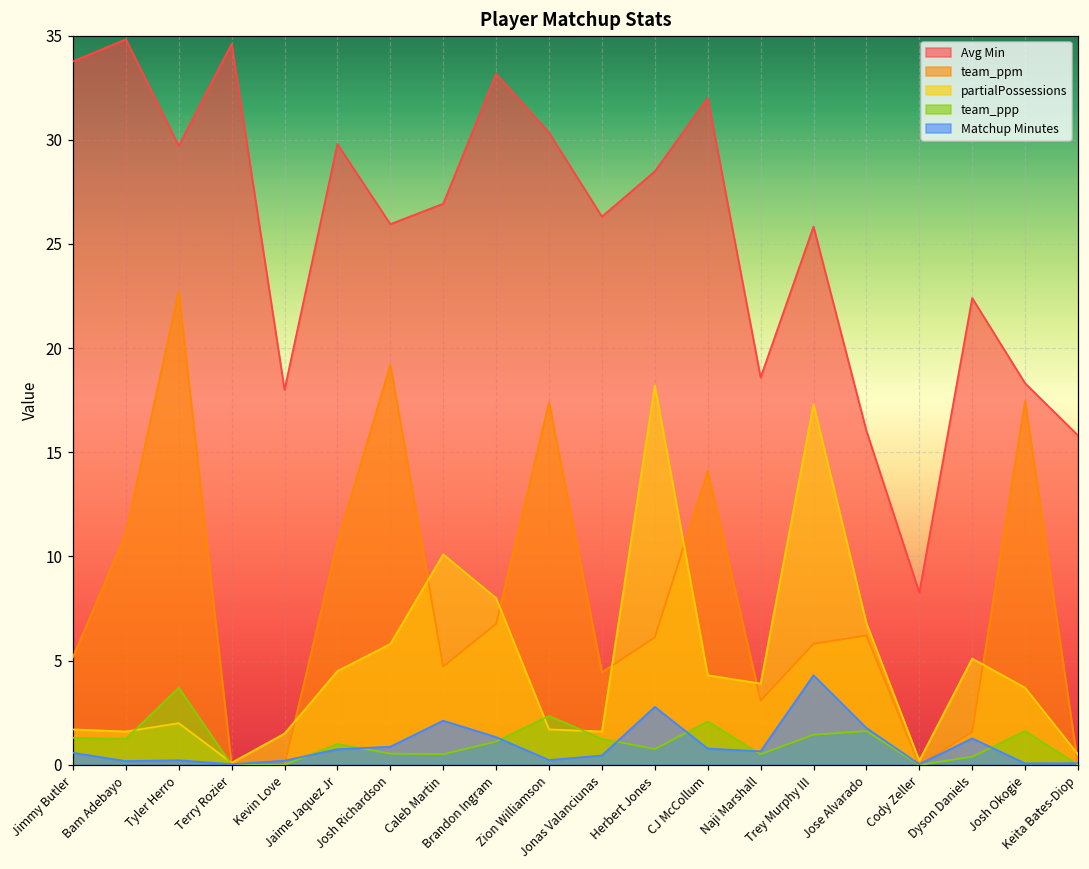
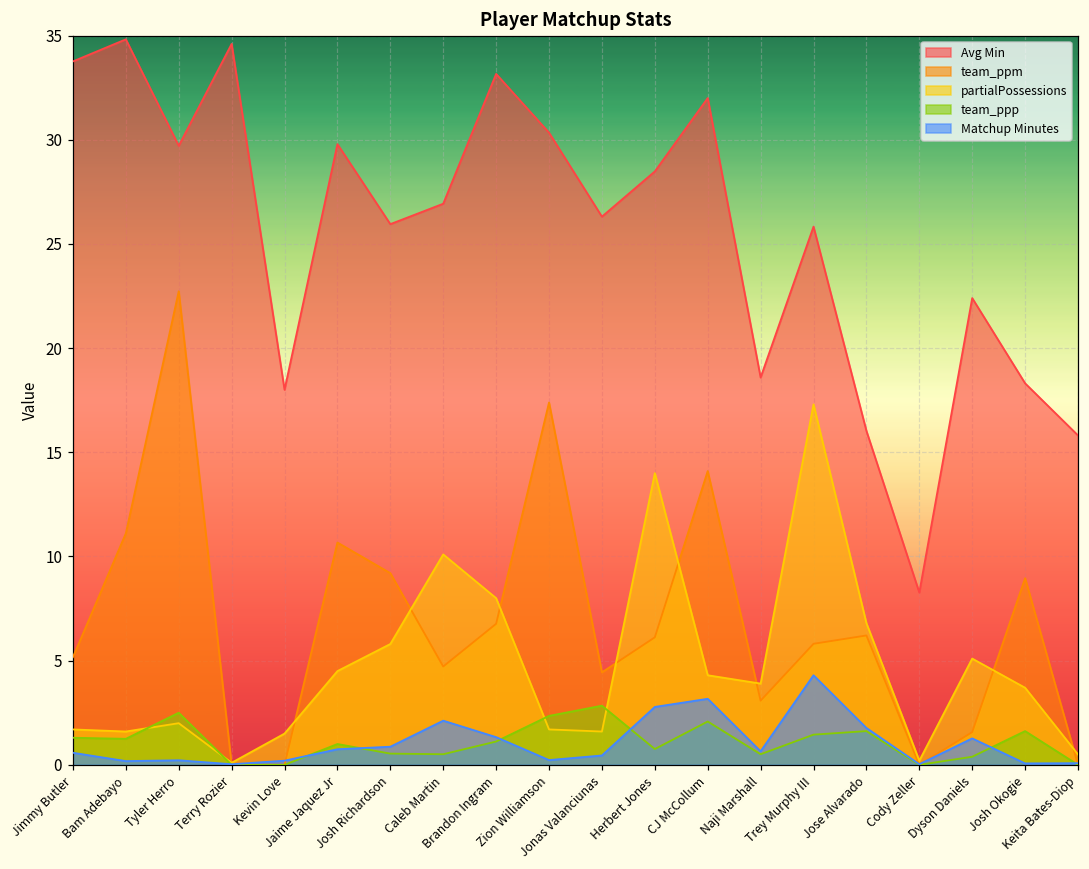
team_ppp, Tyler Herro: 3.7 -> 2.5
team_ppm, Josh Richardson: 19.2 -> 9.2
team_ppp, Jonas Valanciunas: 1.3 -> 2.8
partialPossessions, Herbert Jones: 18.2 -> 14.0
Matchup Minutes, CJ McCollum: 0.8 -> 3.2
team_ppm, Josh Okogie: 17.5 -> 9.0
